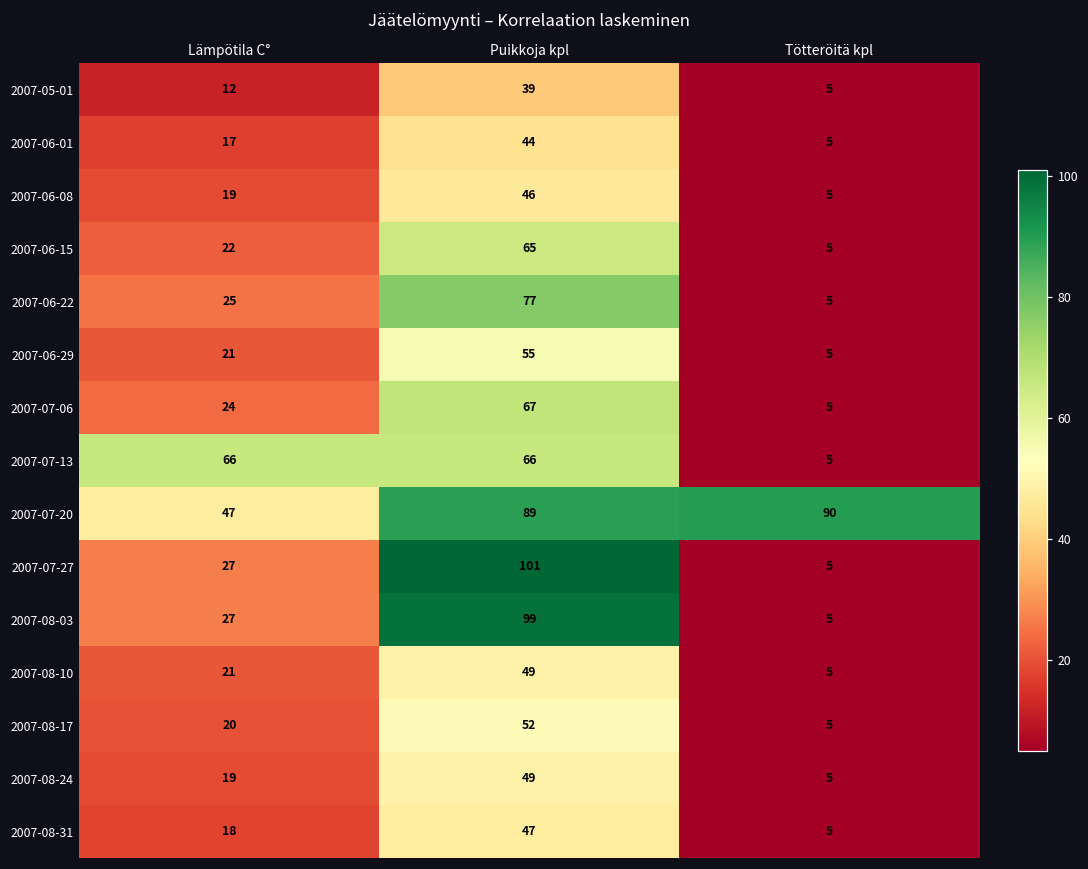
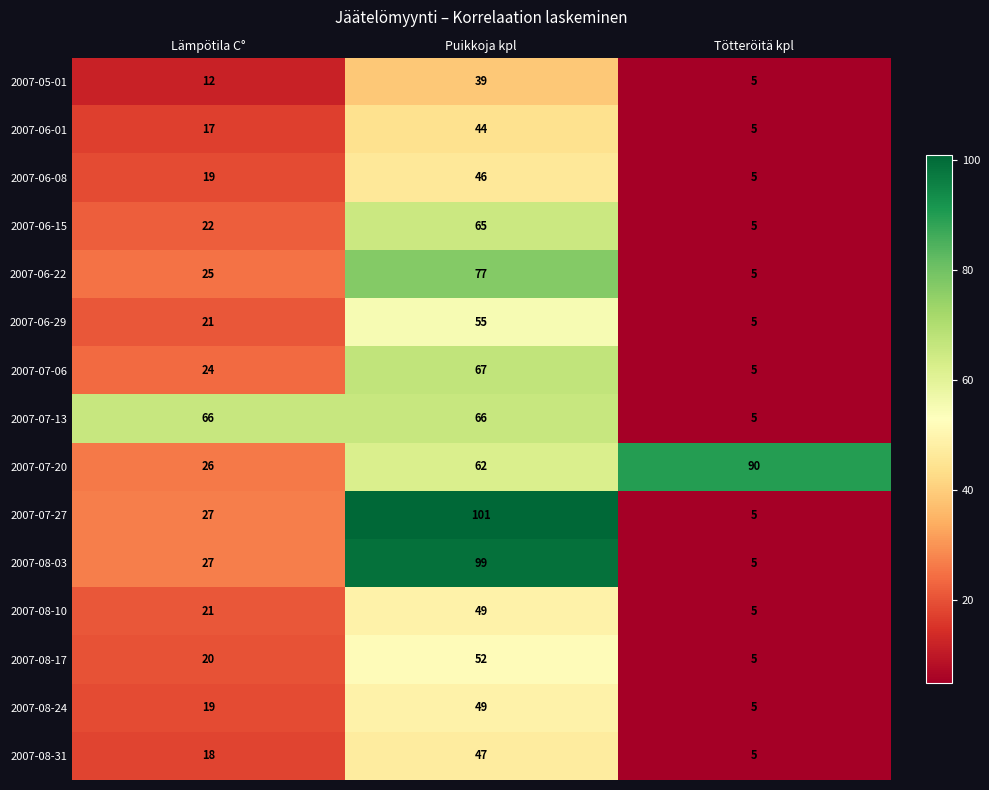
2007-07-20, Lämpötila C°: 47 -> 26
2007-07-20, Puikkoja kpl: 89 -> 62
